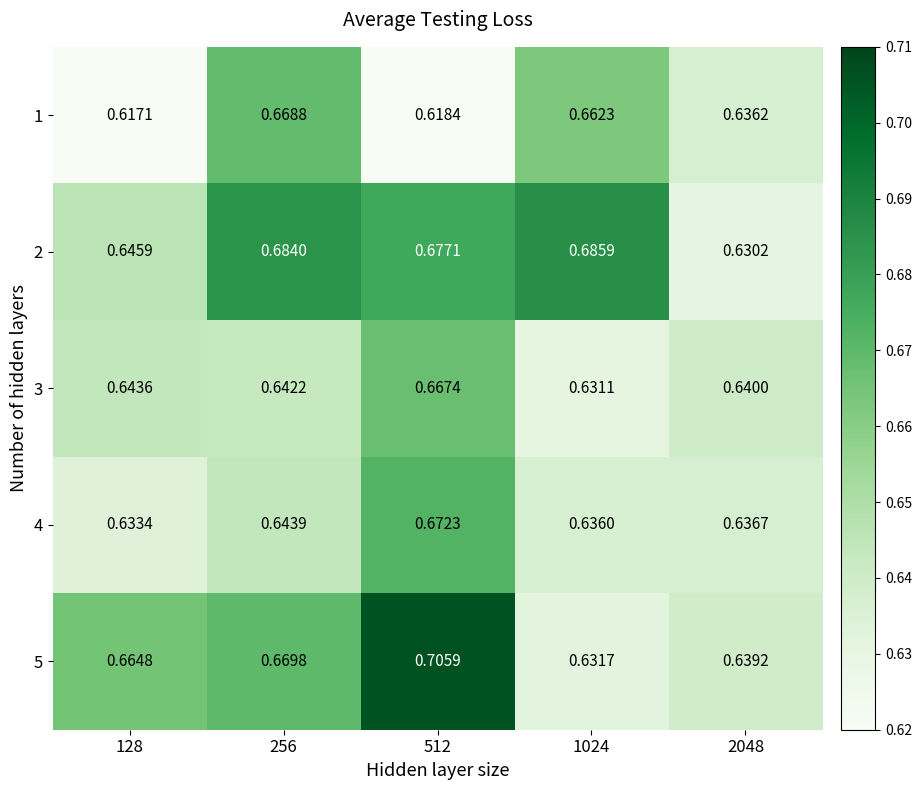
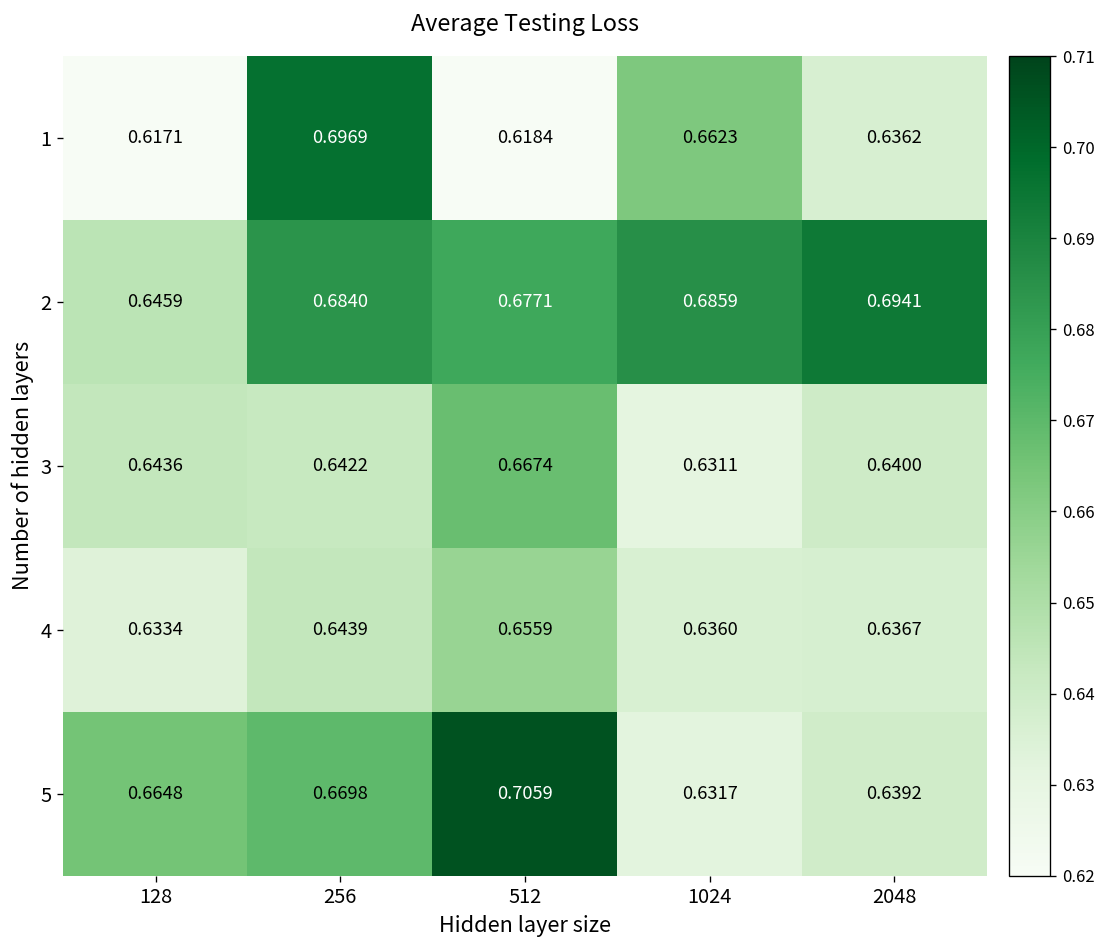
1, 256: 0.6688 -> 0.6969
2, 2048: 0.6302 -> 0.6941
4, 512: 0.6723 -> 0.6559
